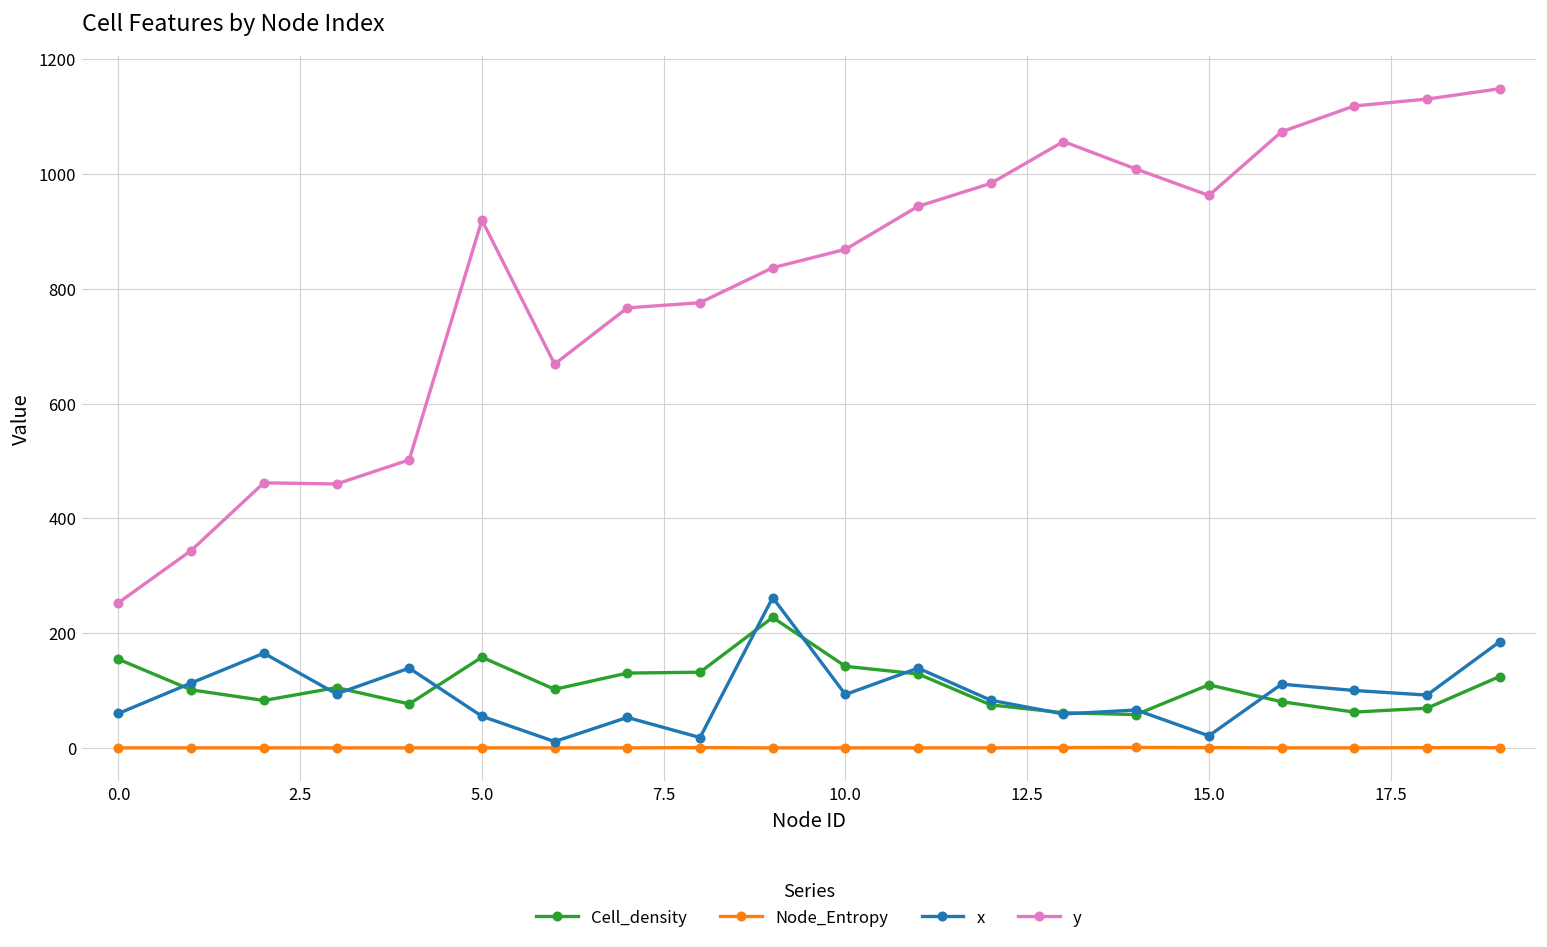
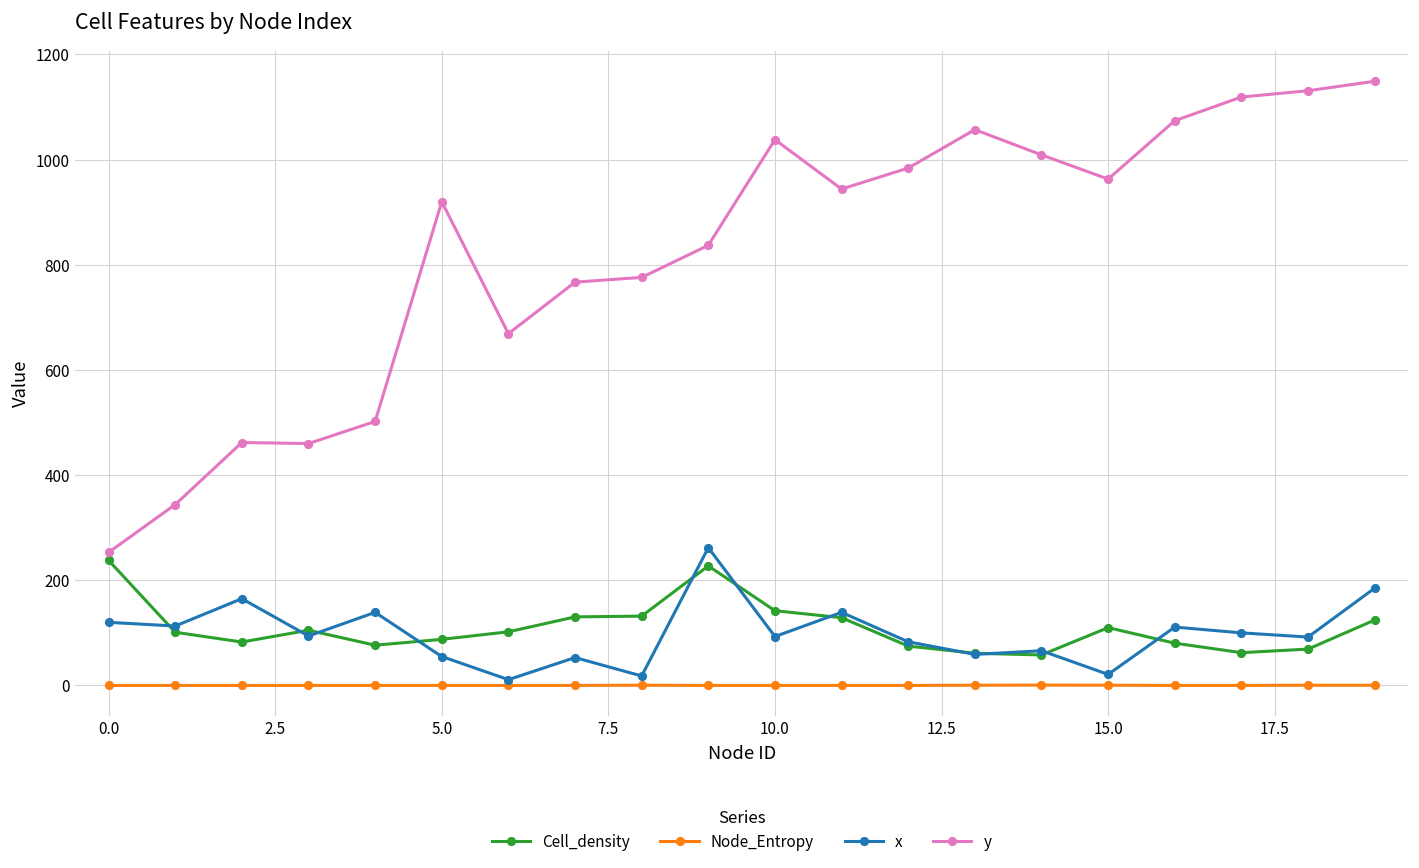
Cell_density, 0.0: 150 -> 240
x, 0.0: 60 -> 120
Cell_density, 5.0: 160 -> 90
y, 10.0: 870 -> 1040
